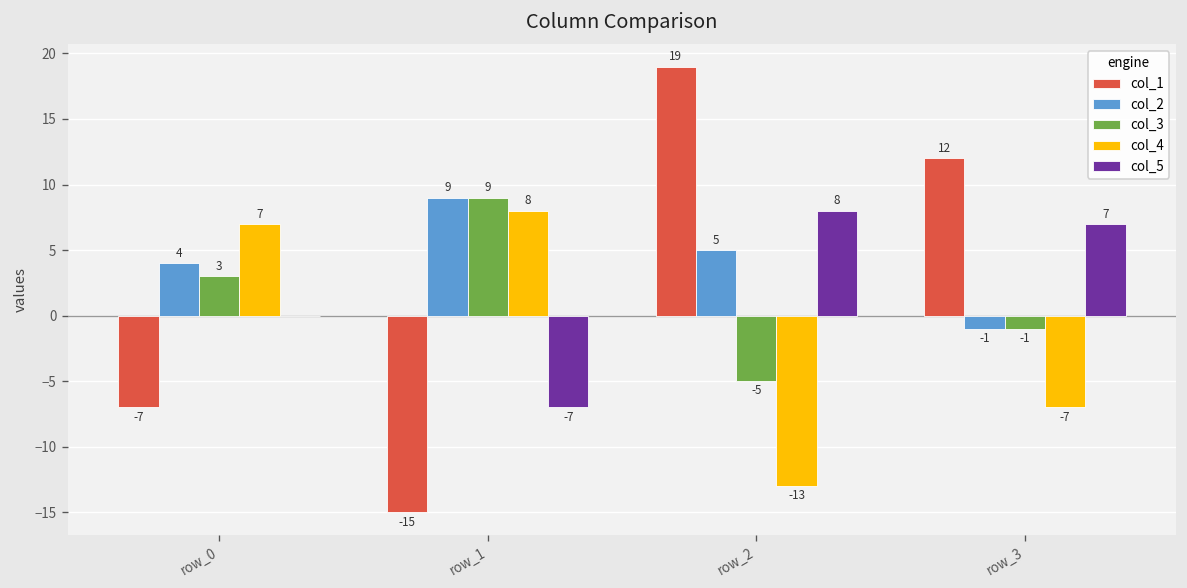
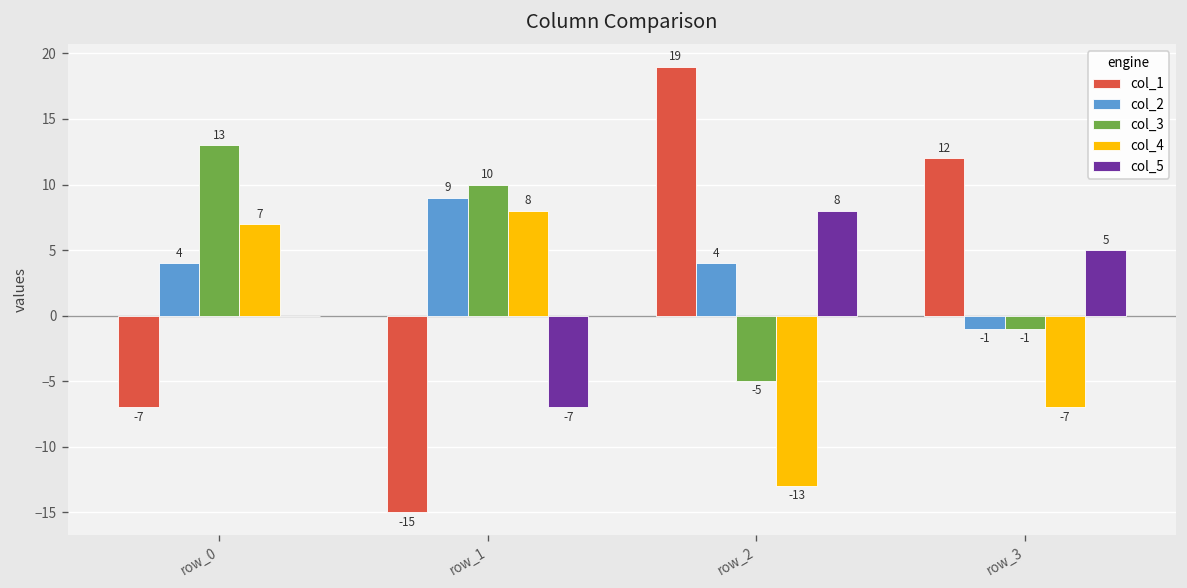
col_3, row_0: 3 -> 13
col_3, row_1: 9 -> 10
col_2, row_2: 5 -> 4
col_5, row_3: 7 -> 5
